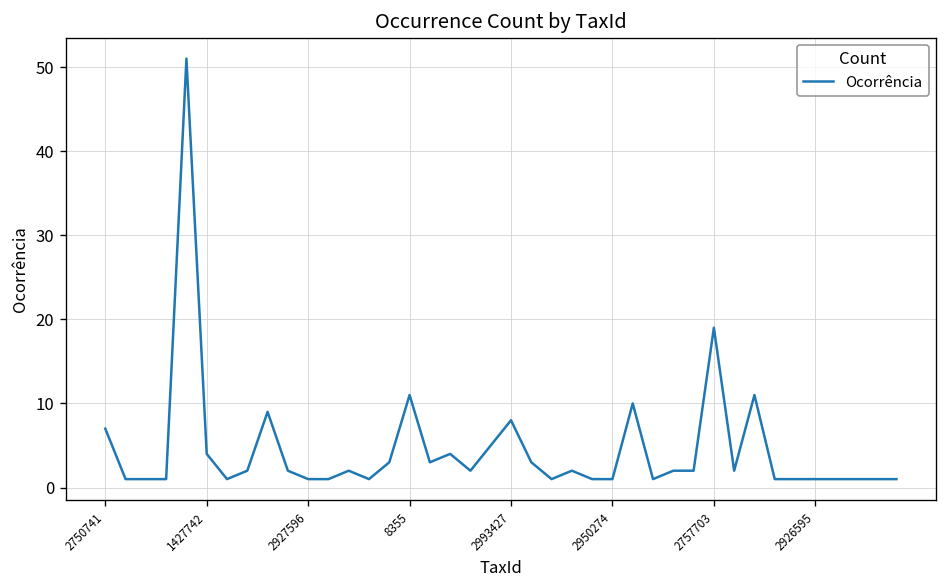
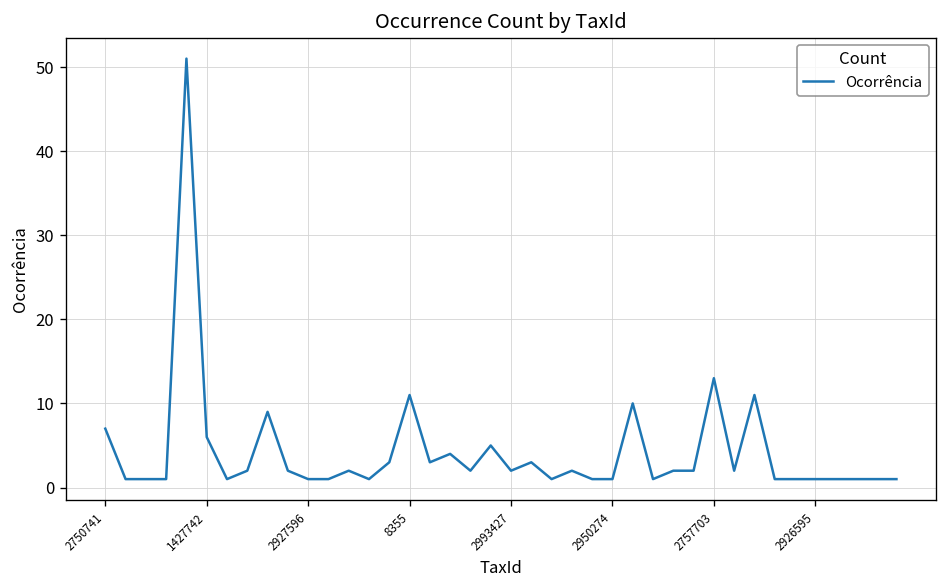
1427742: 4 -> 6
2993427: 8 -> 2
2757703: 19 -> 13
